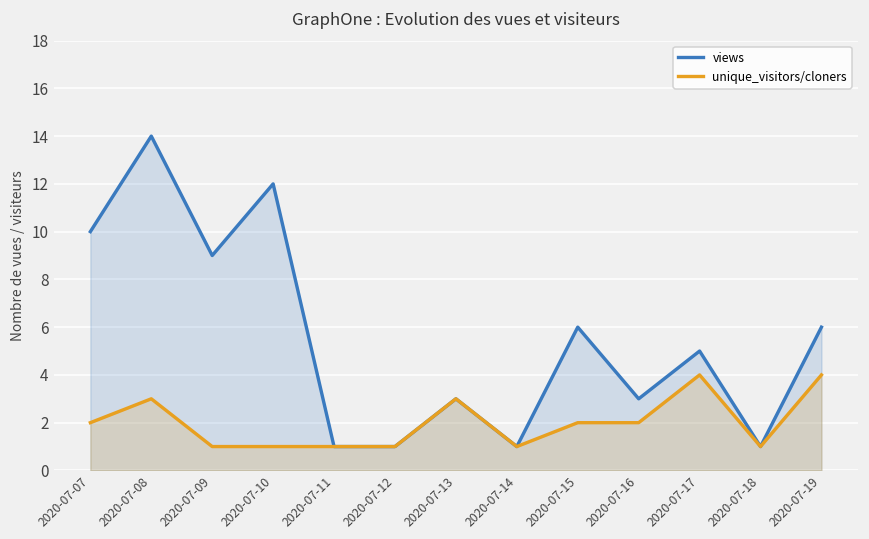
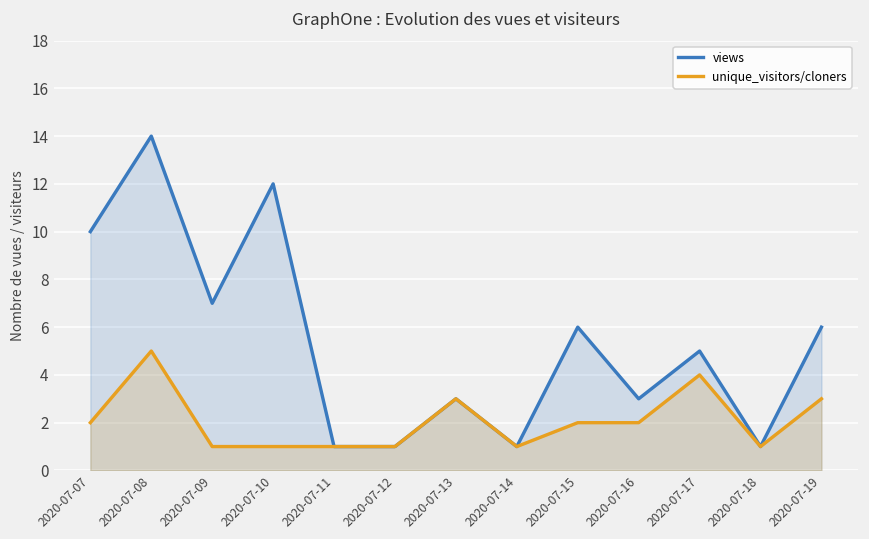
unique_visitors/cloners, 2020-07-08: 3 -> 5
views, 2020-07-09: 9 -> 7
unique_visitors/cloners, 2020-07-19: 4 -> 3
